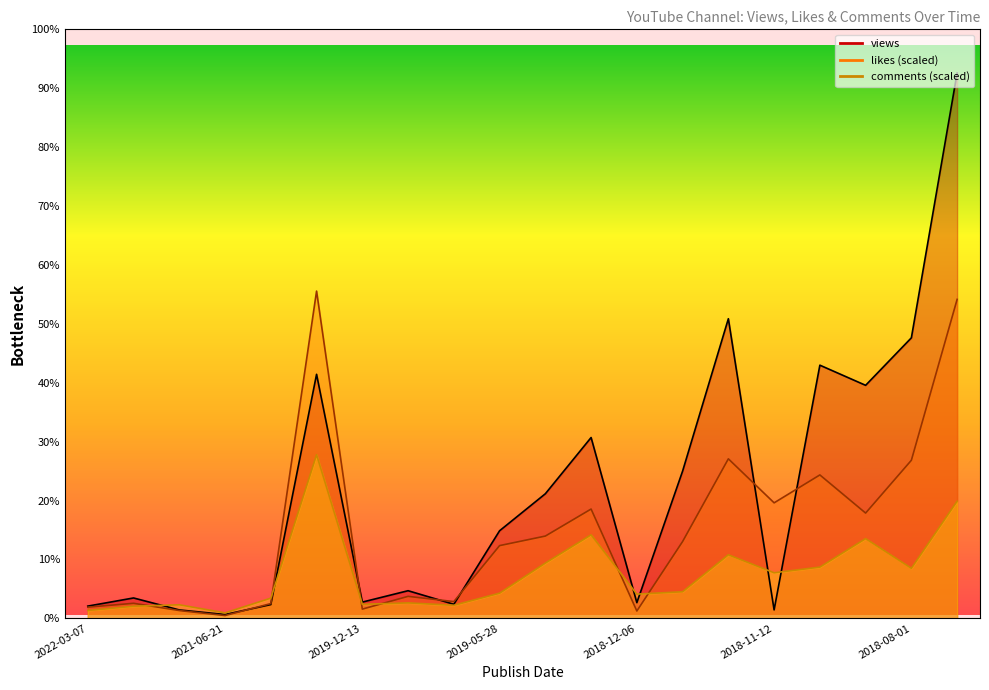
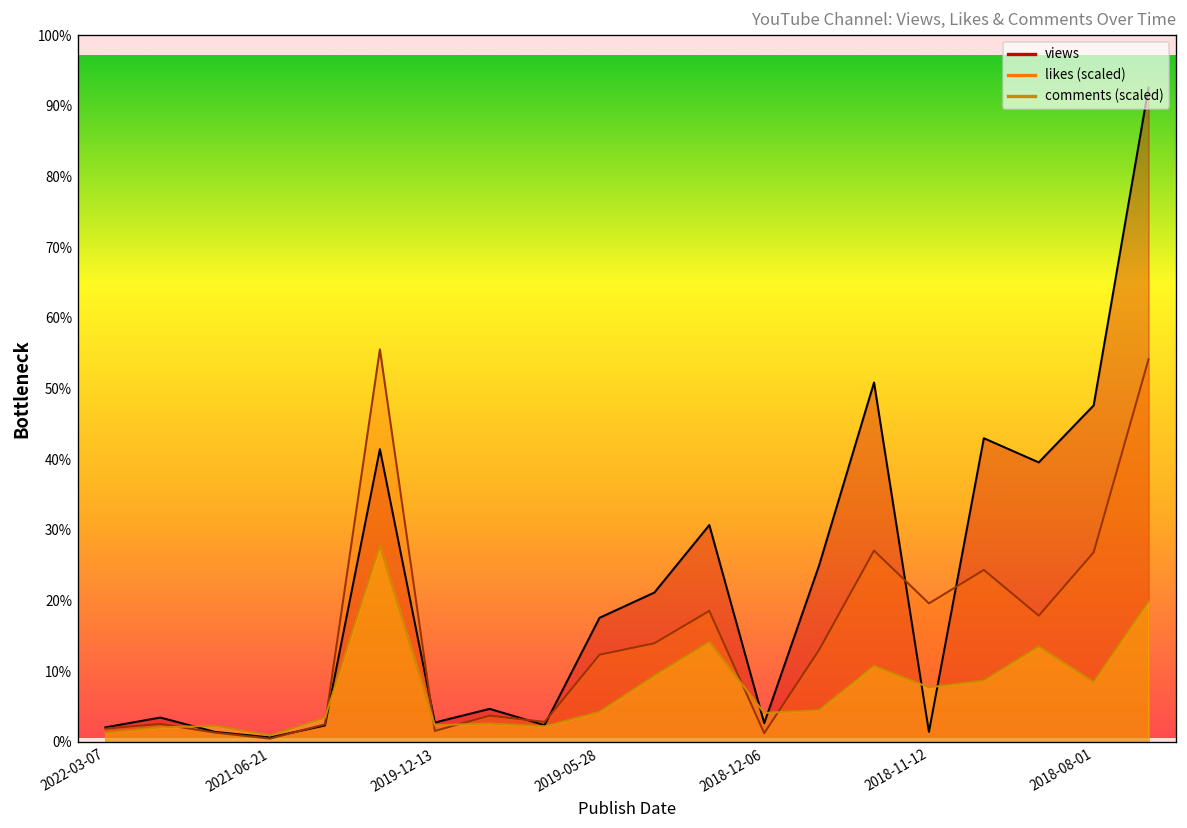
views, 2019-05-28: 15% -> 18%
